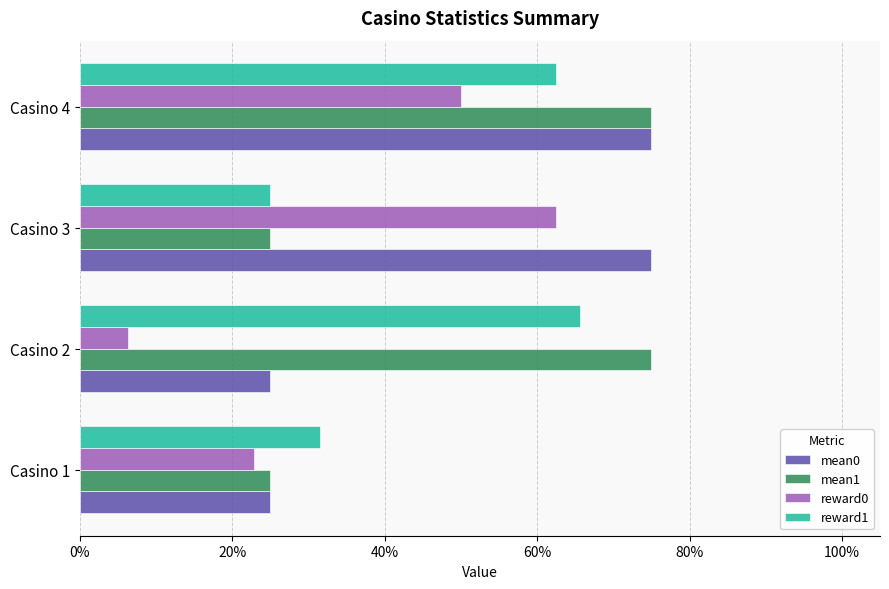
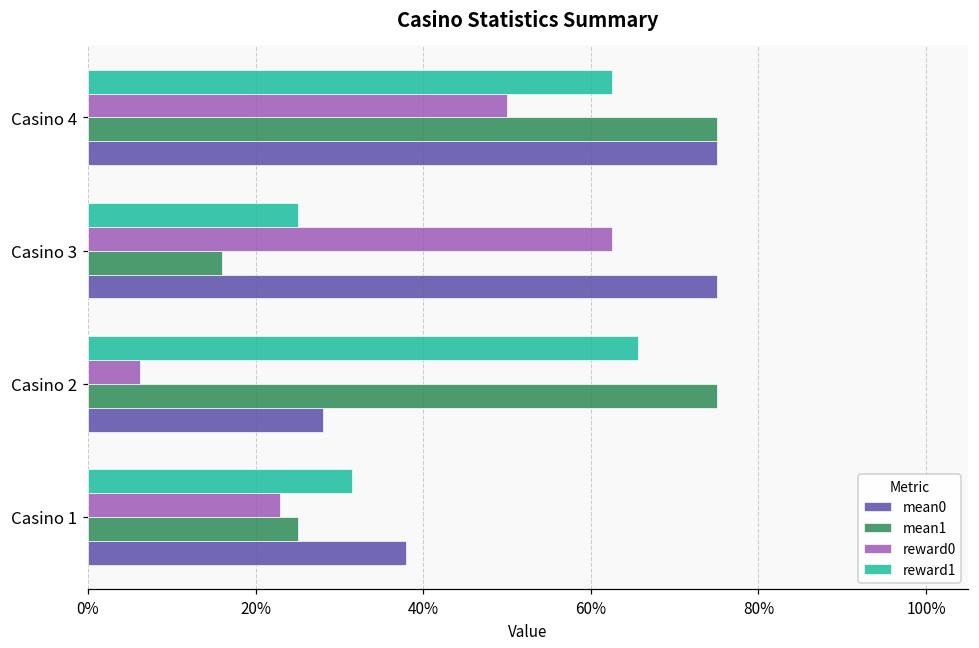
mean1, Casino 3: 25% -> 16%
mean0, Casino 2: 25% -> 28%
mean0, Casino 1: 25% -> 38%
